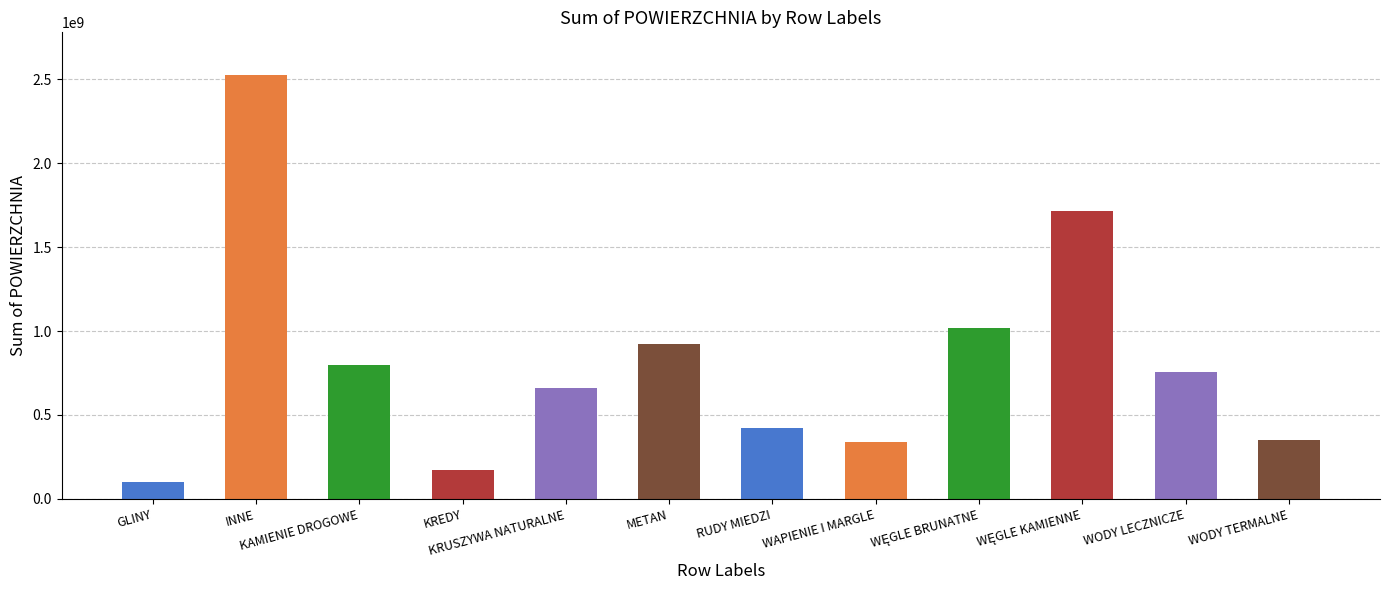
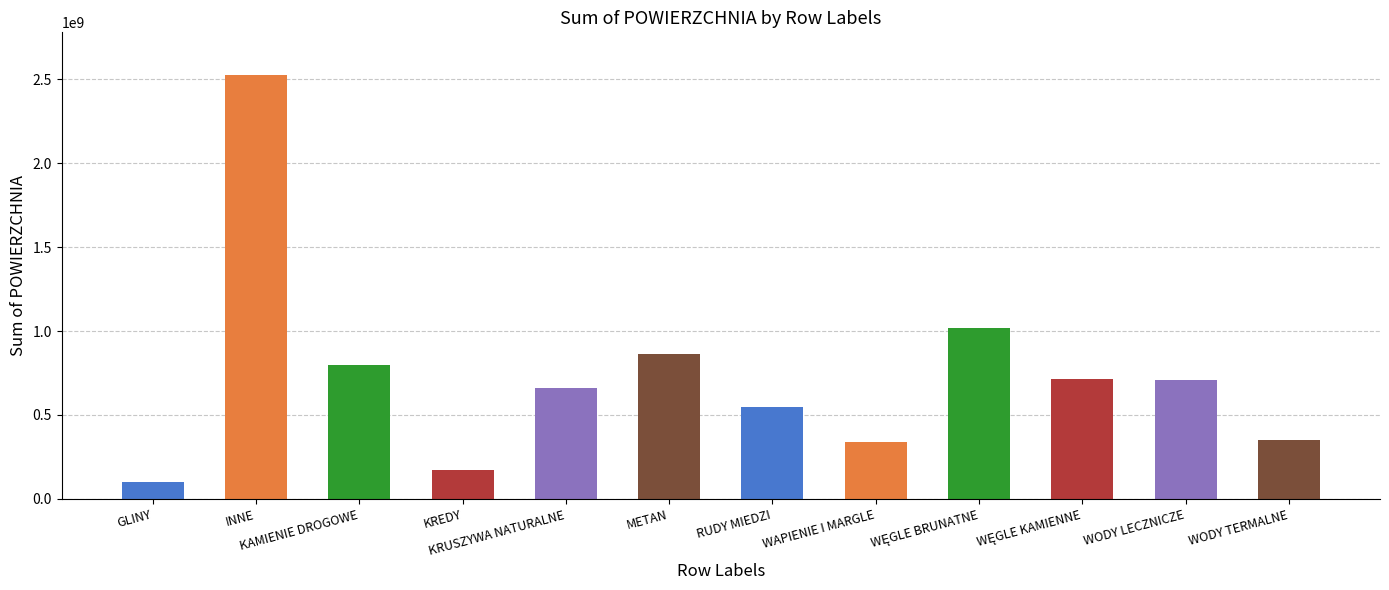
METAN: 920000000 -> 860000000
RUDY MIEDZI: 420000000 -> 550000000
WĘGLE KAMIENNE: 1720000000 -> 710000000
WODY LECZNICZE: 760000000 -> 710000000
